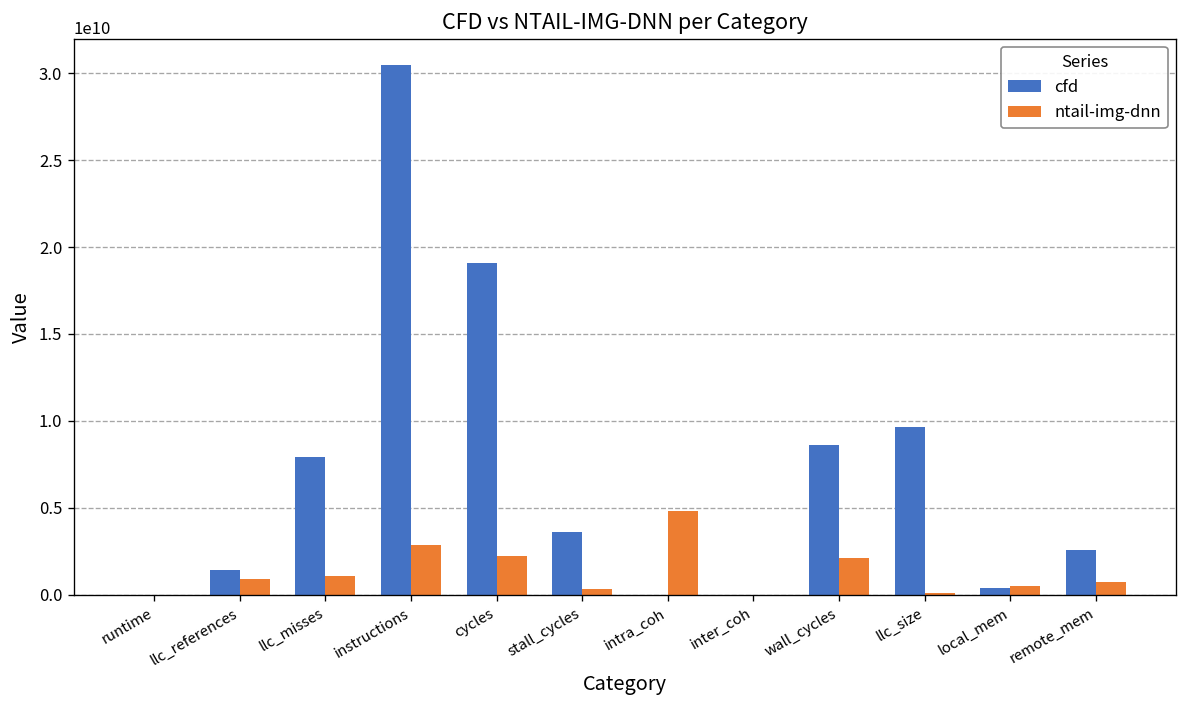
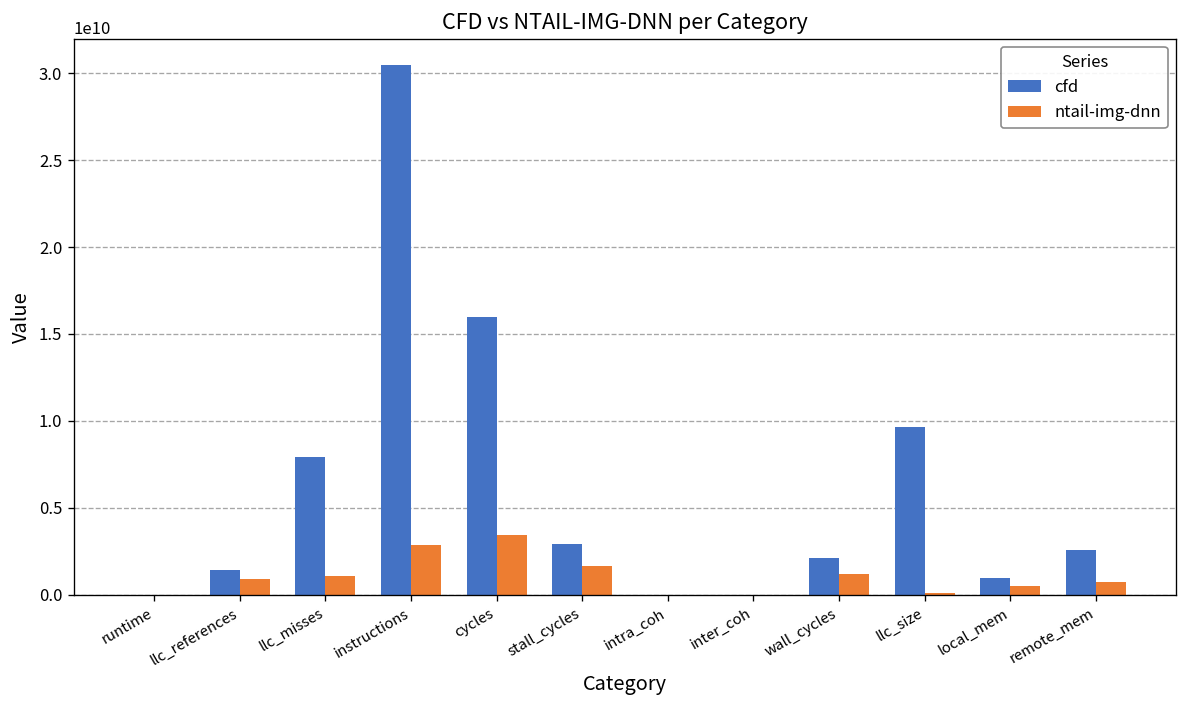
cfd, cycles: 19100000000 -> 16000000000
ntail-img-dnn, cycles: 2200000000 -> 3400000000
cfd, stall_cycles: 3600000000 -> 2900000000
ntail-img-dnn, stall_cycles: 300000000 -> 1600000000
ntail-img-dnn, intra_coh: 4800000000 -> 0
cfd, wall_cycles: 8600000000 -> 2100000000
ntail-img-dnn, wall_cycles: 2100000000 -> 1200000000
cfd, local_mem: 400000000 -> 900000000
